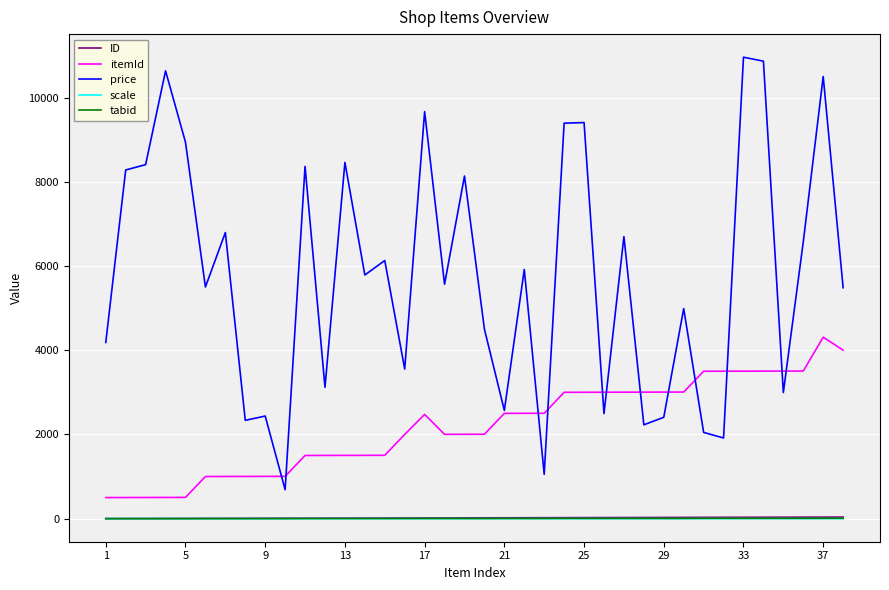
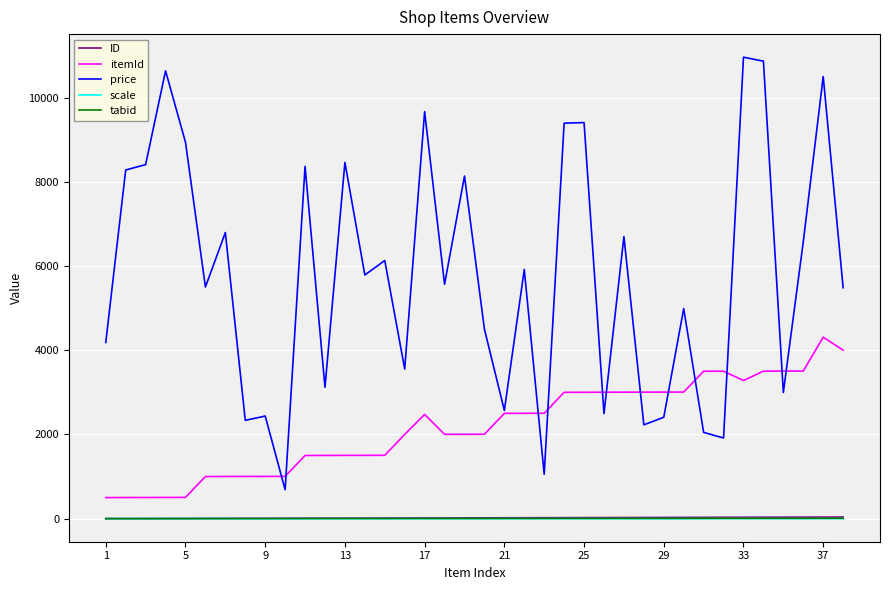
itemId, 33: 3500 -> 3300
